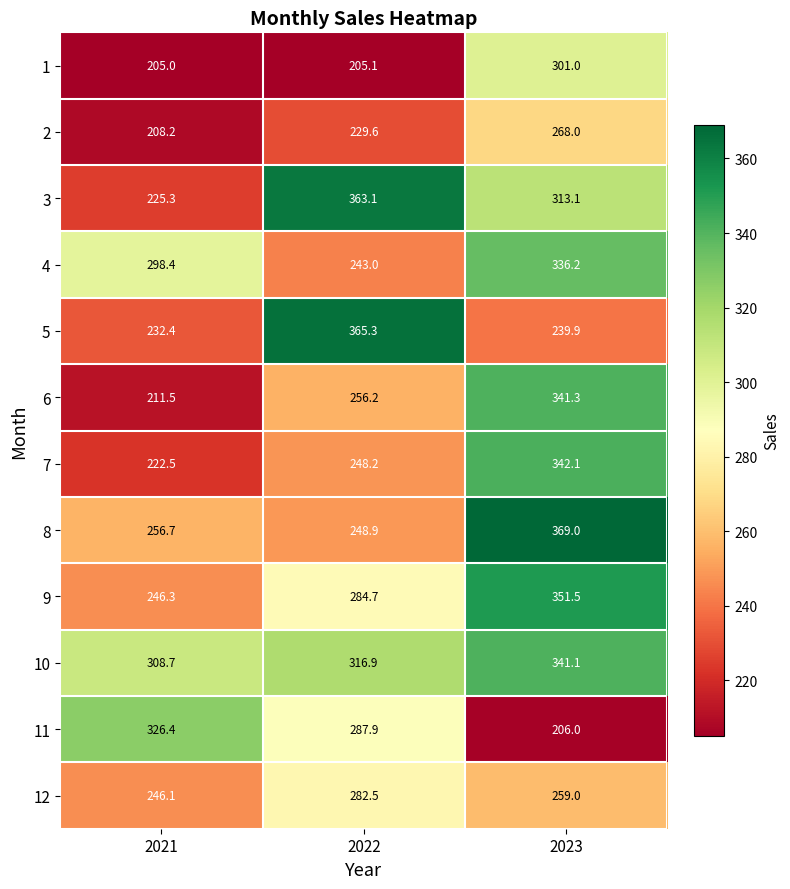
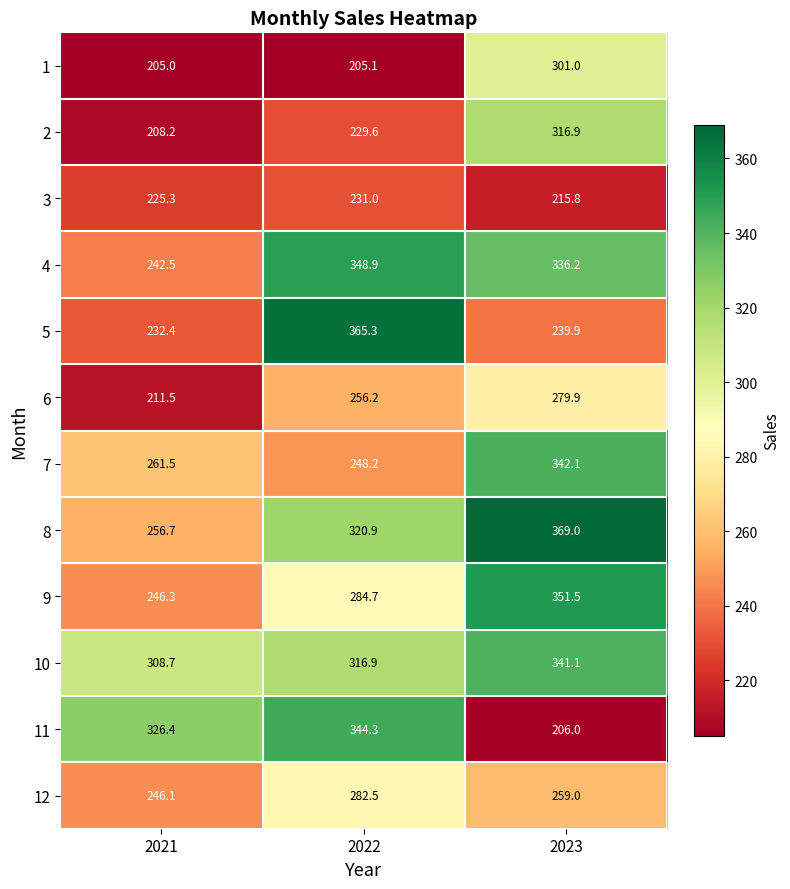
2, 2023: 268.0 -> 316.9
3, 2022: 363.1 -> 231.0
3, 2023: 313.1 -> 215.8
4, 2021: 298.4 -> 242.5
4, 2022: 243.0 -> 348.9
6, 2023: 341.3 -> 279.9
7, 2021: 222.5 -> 261.5
8, 2022: 248.9 -> 320.9
11, 2022: 287.9 -> 344.3
